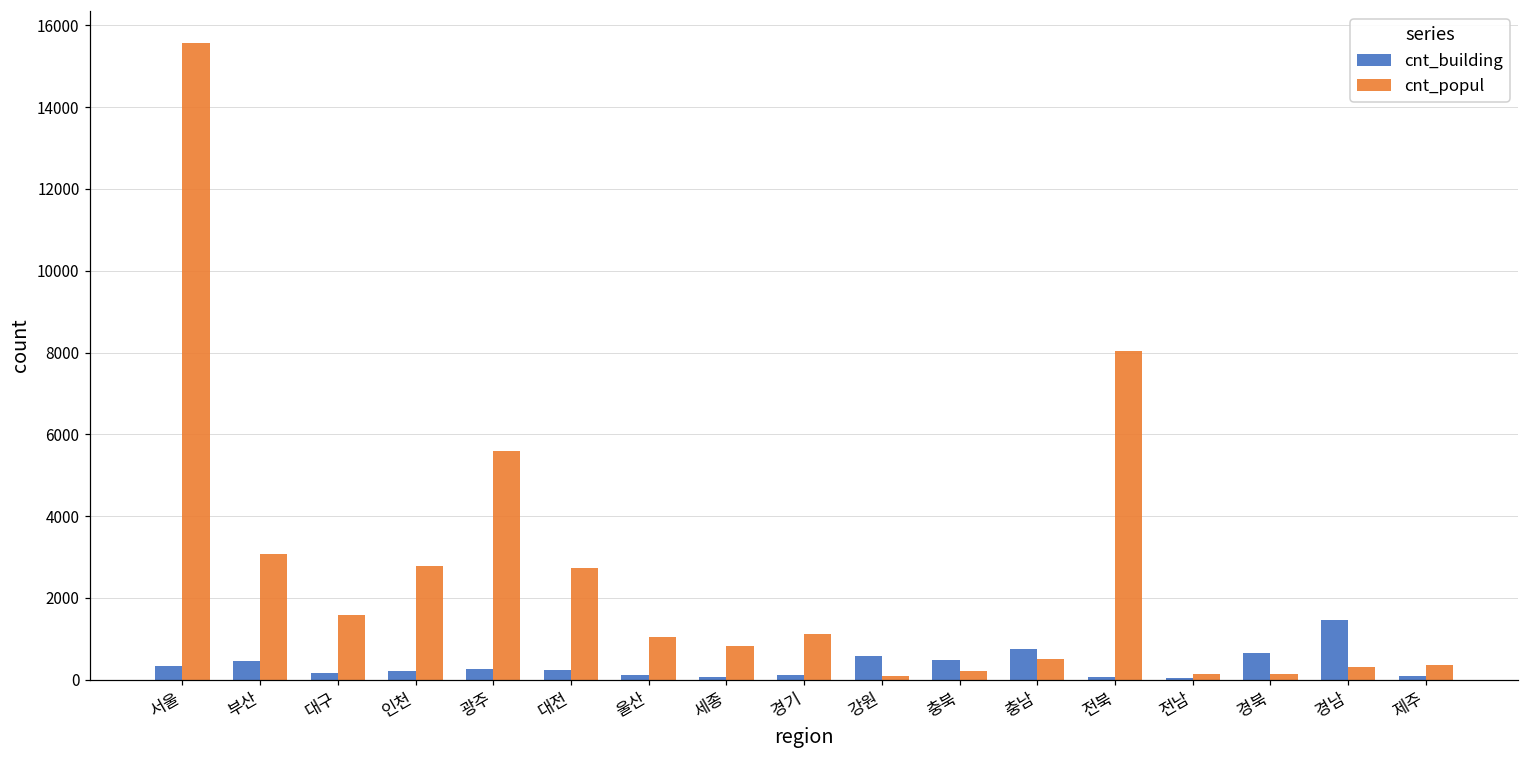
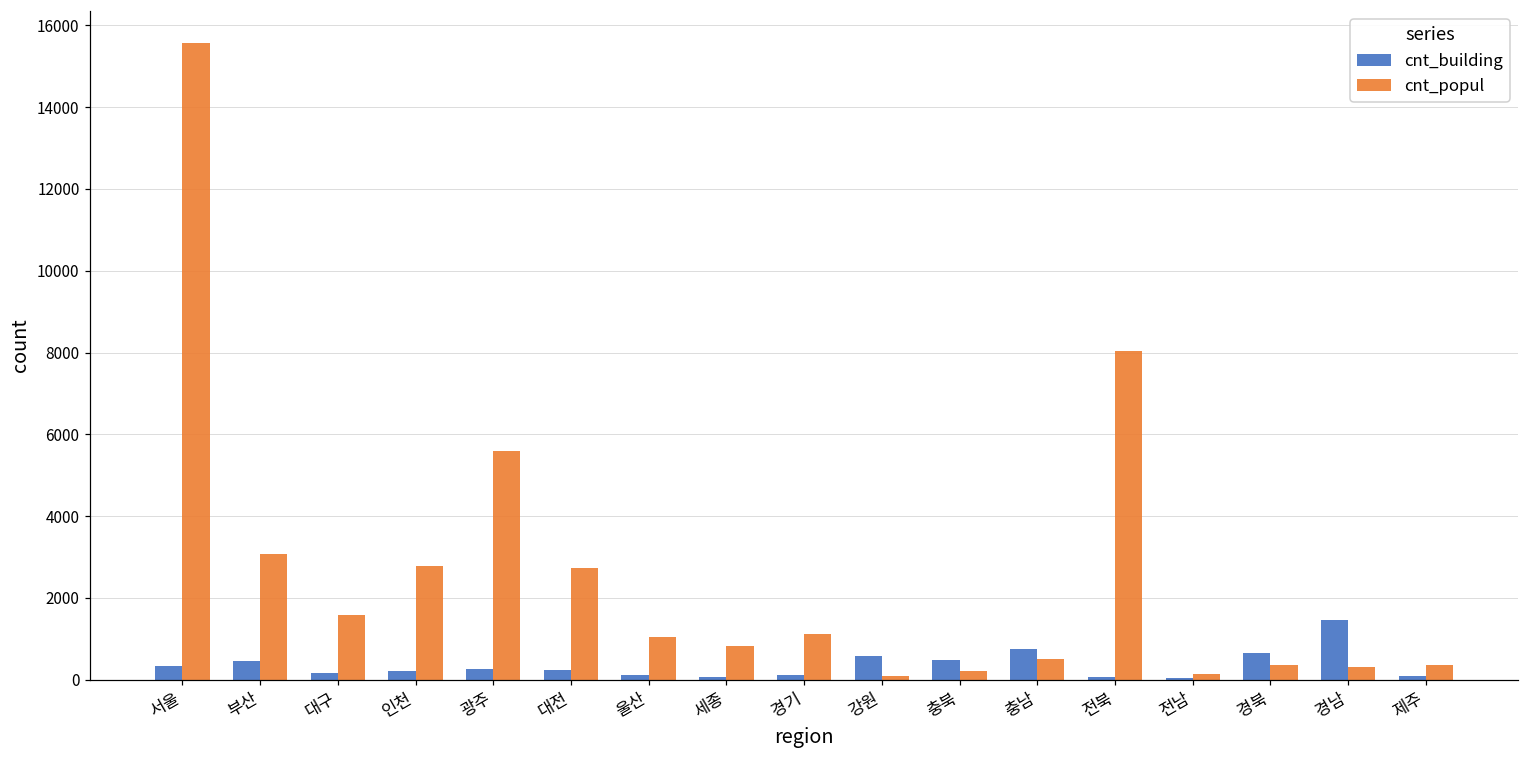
cnt_popul, 경북: 100 -> 400
